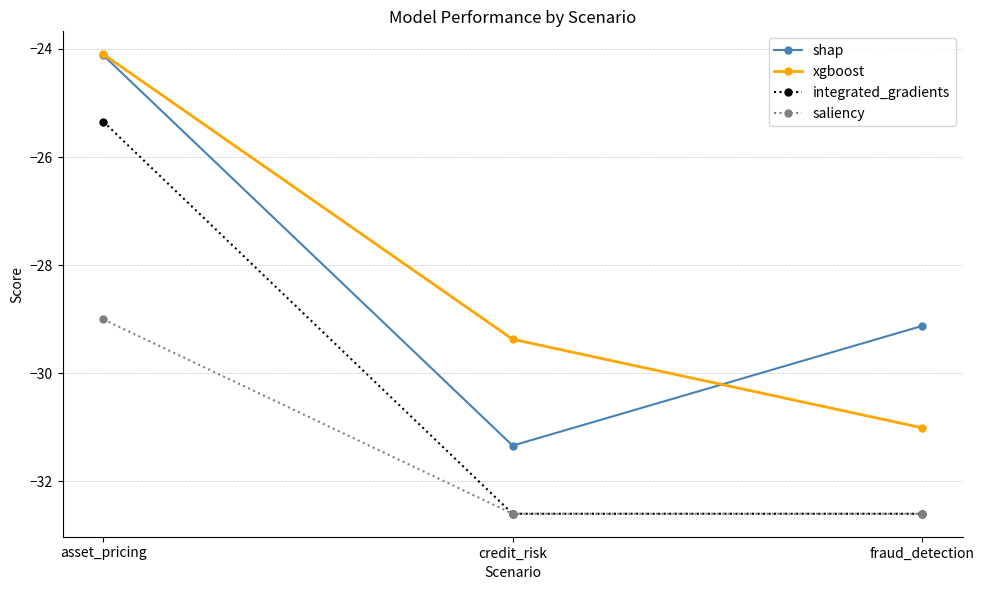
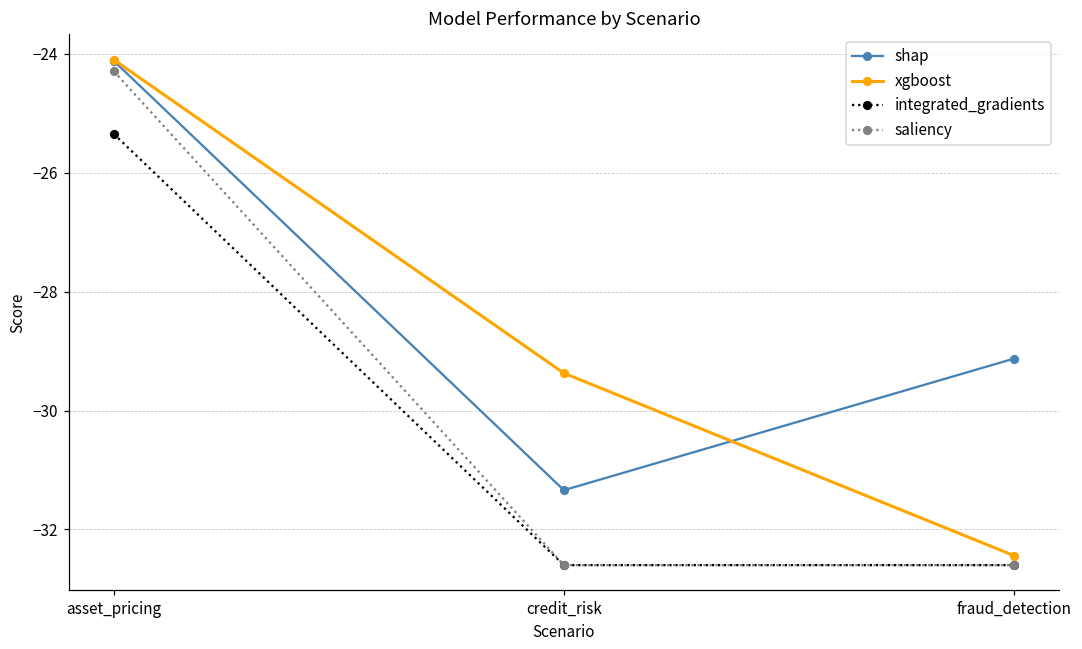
saliency, asset_pricing: -29.0 -> -24.3
xgboost, fraud_detection: -31.0 -> -32.4
